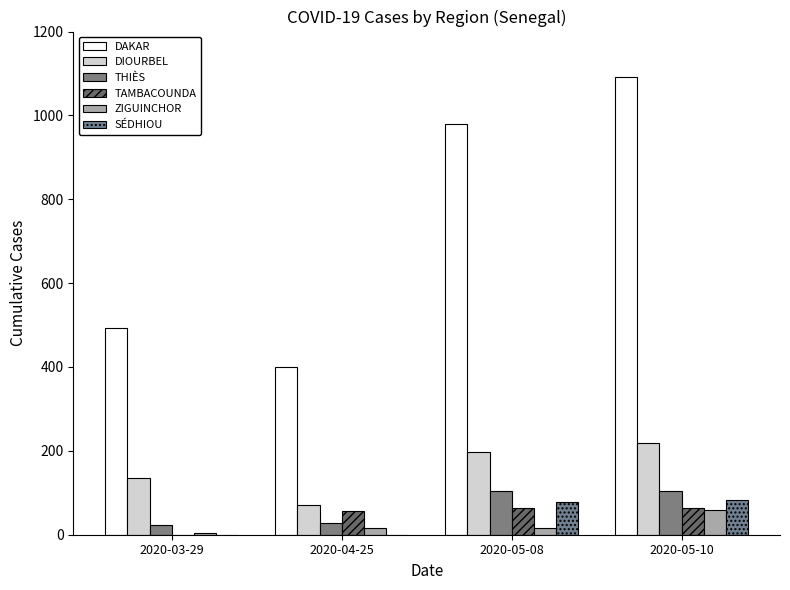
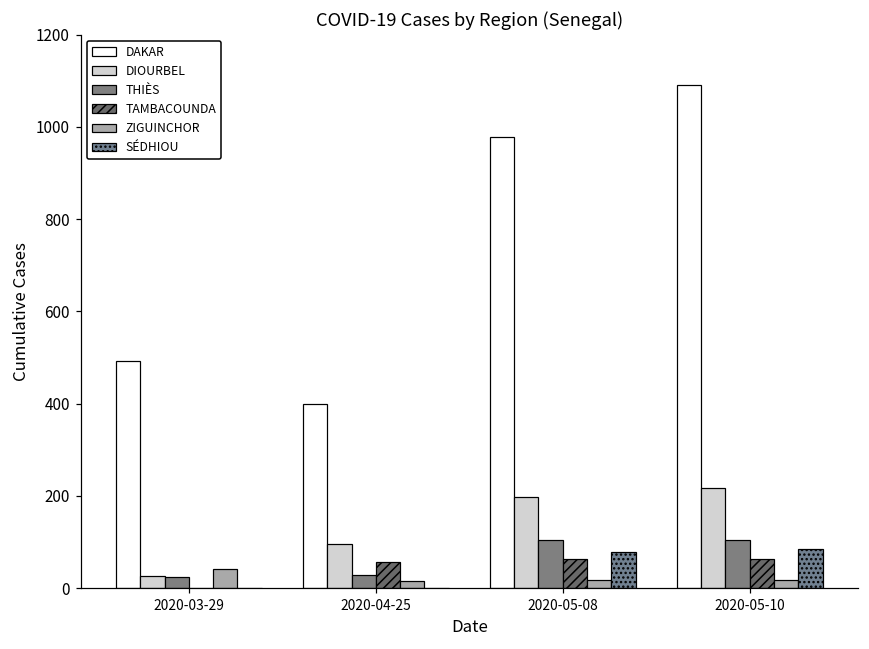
DIOURBEL, 2020-03-29: 140 -> 30
ZIGUINCHOR, 2020-03-29: 0 -> 40
DIOURBEL, 2020-04-25: 70 -> 100
ZIGUINCHOR, 2020-05-10: 60 -> 20
